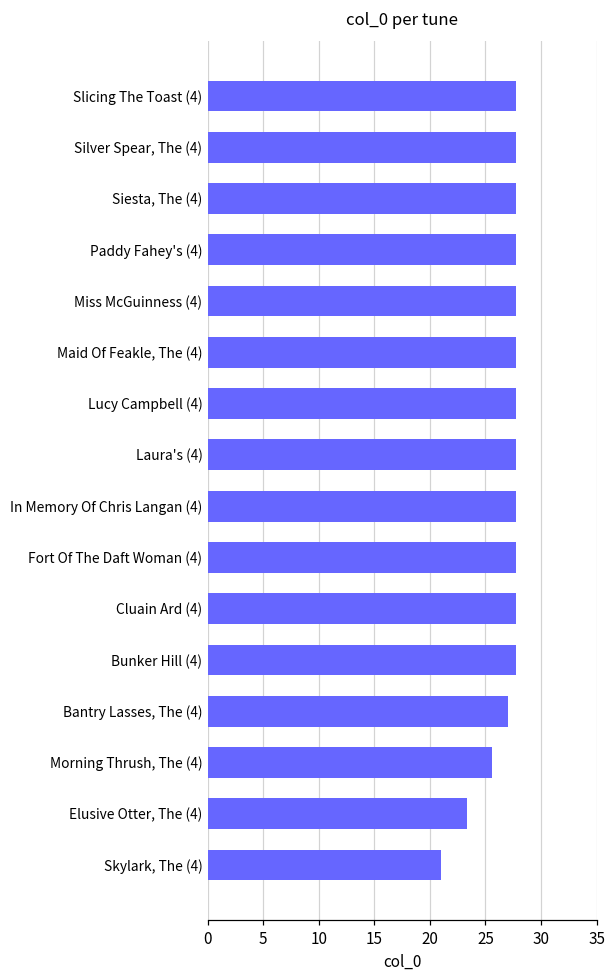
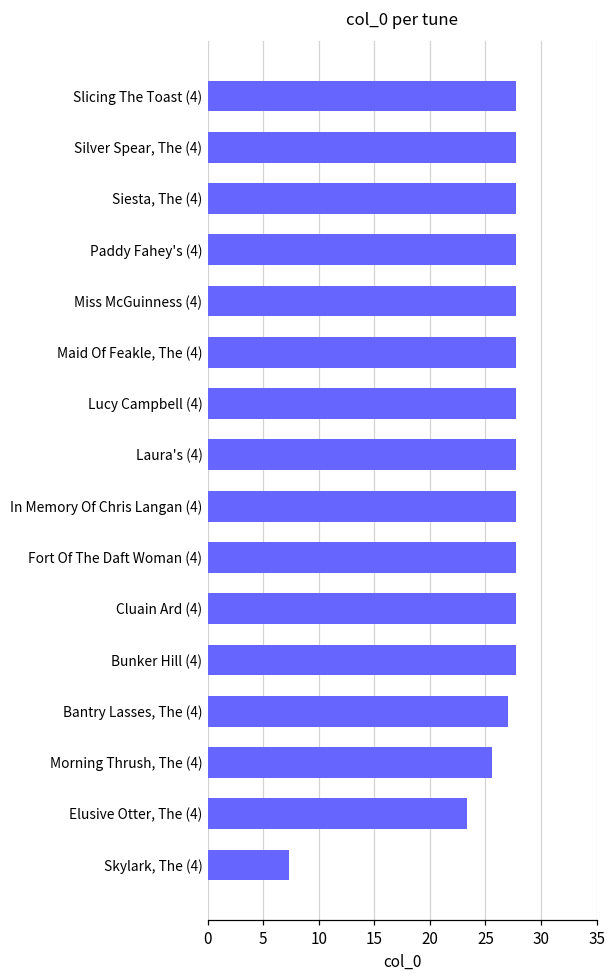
Skylark, The (4): 21.0 -> 7.3
